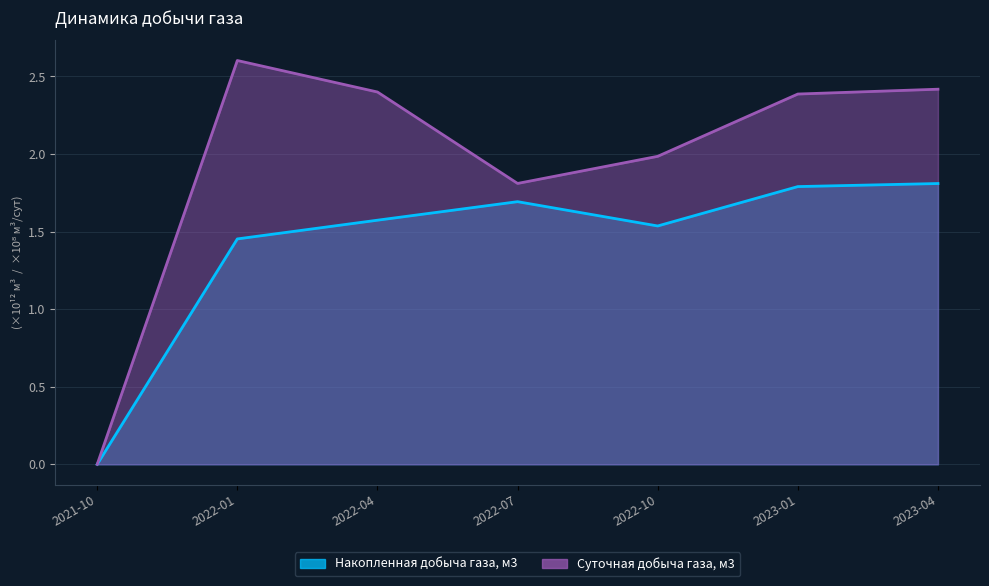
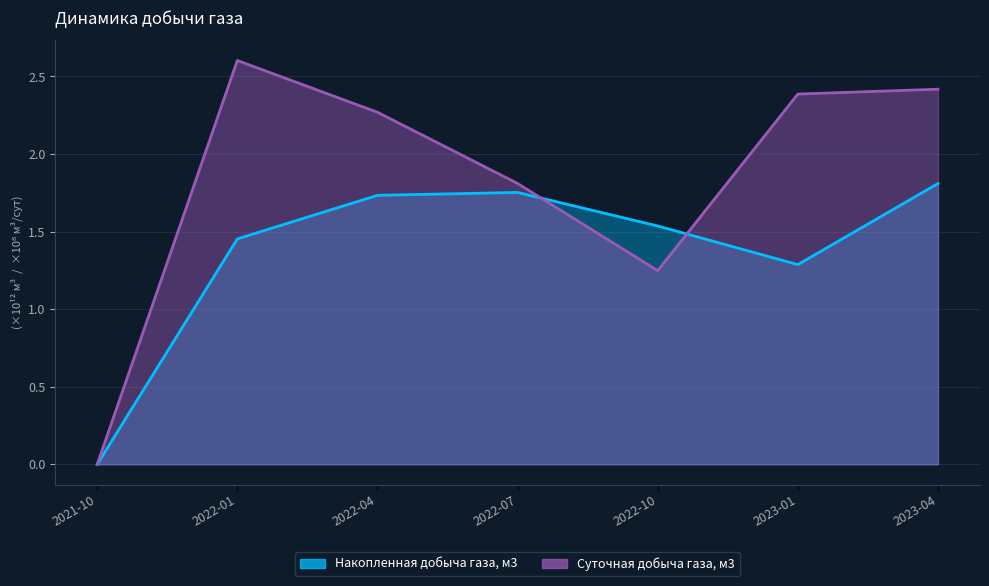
Накопленная добыча газа, м3, 2022-04: 1.57 -> 1.73
Суточная добыча газа, м3, 2022-04: 2.40 -> 2.27
Накопленная добыча газа, м3, 2022-07: 1.69 -> 1.75
Суточная добыча газа, м3, 2022-10: 1.99 -> 1.25
Накопленная добыча газа, м3, 2023-01: 1.79 -> 1.29
